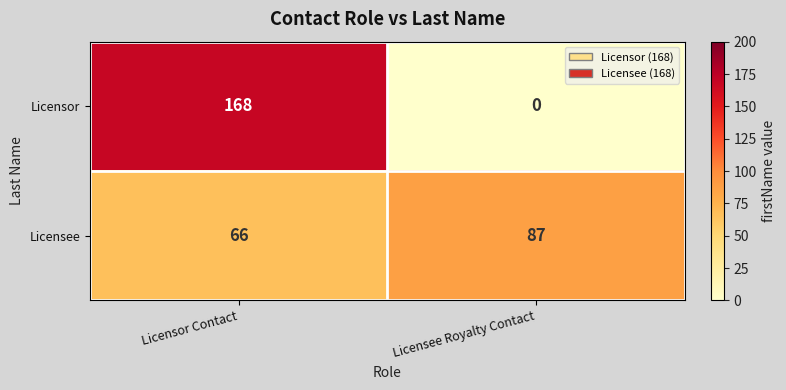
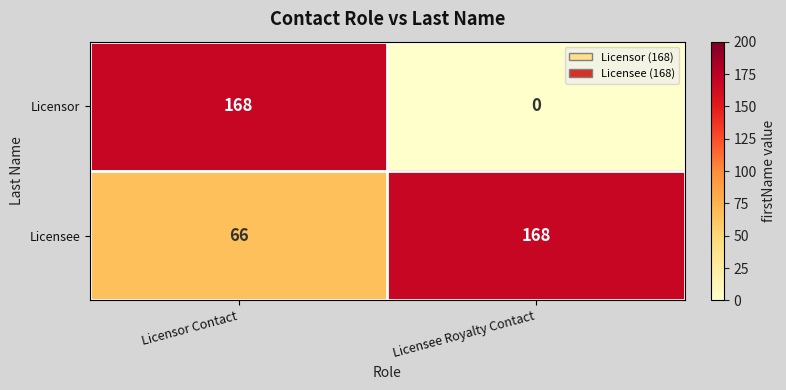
Licensee, Licensee Royalty Contact: 87 -> 168
